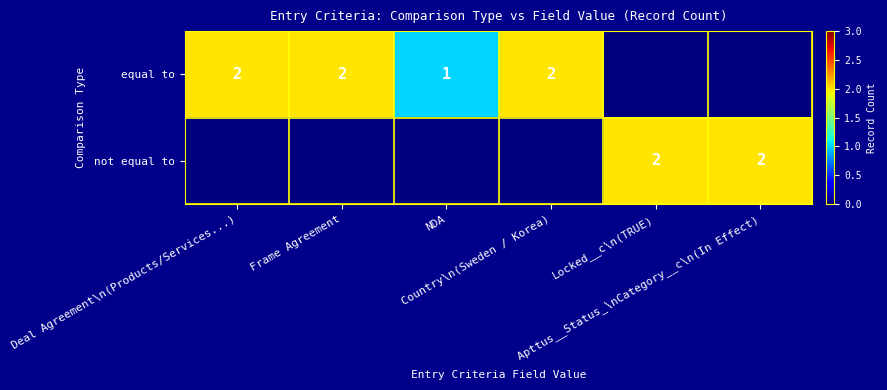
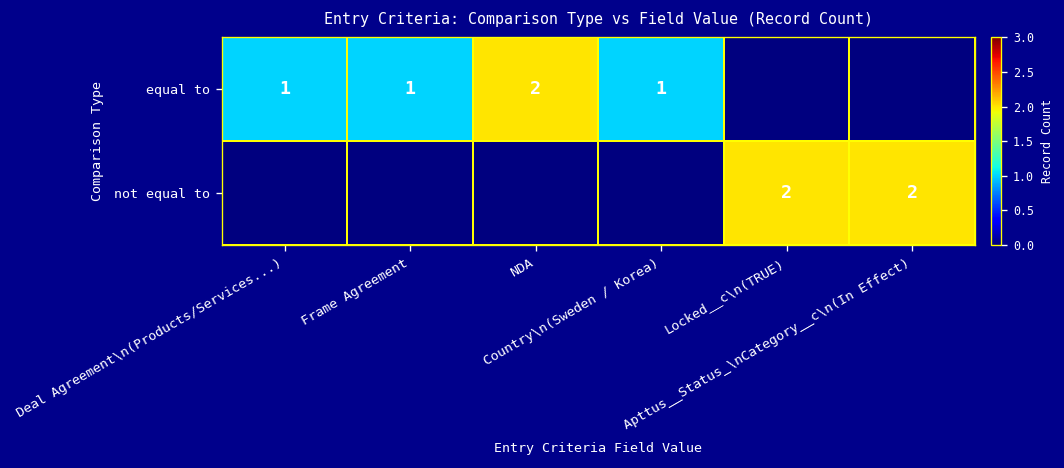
equal to, Deal Agreement\n(Products/Services...): 2 -> 1
equal to, Frame Agreement: 2 -> 1
equal to, NDA: 1 -> 2
equal to, Country\n(Sweden / Korea): 2 -> 1
